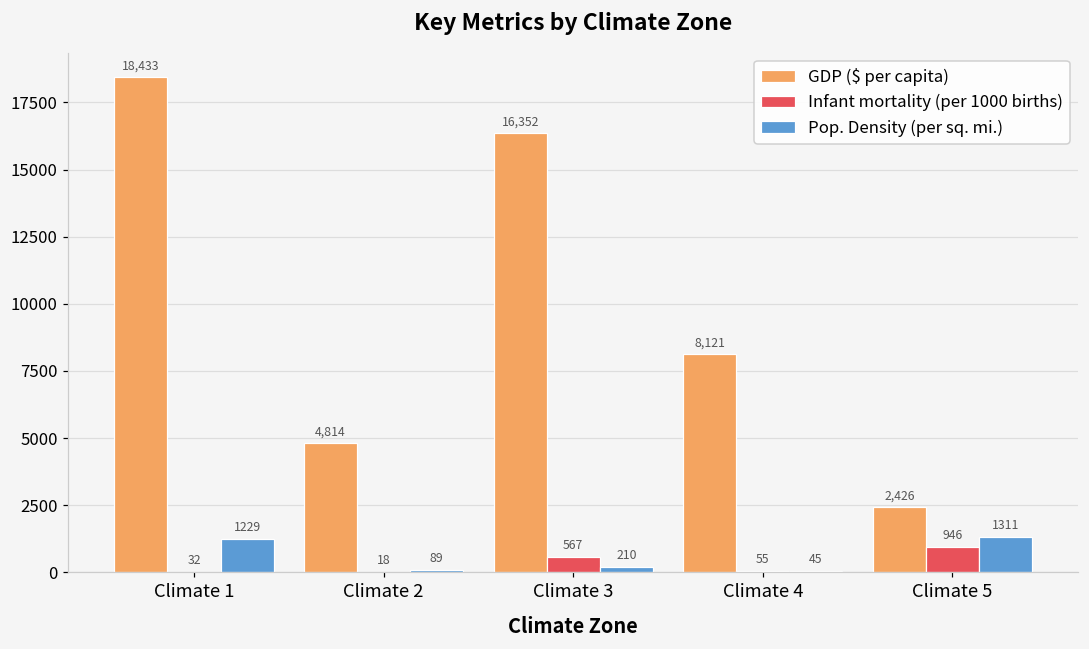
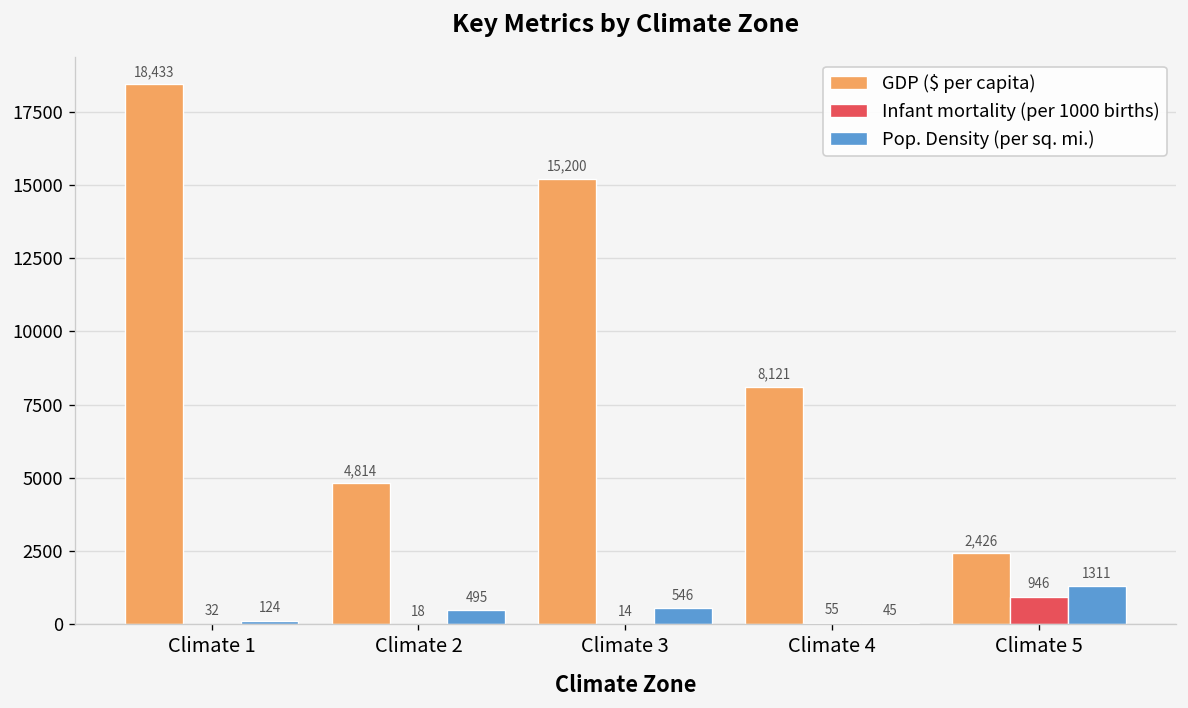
Pop. Density (per sq. mi.), Climate 1: 1229 -> 124
Pop. Density (per sq. mi.), Climate 2: 89 -> 495
GDP ($ per capita), Climate 3: 16,352 -> 15,200
Infant mortality (per 1000 births), Climate 3: 567 -> 14
Pop. Density (per sq. mi.), Climate 3: 210 -> 546
